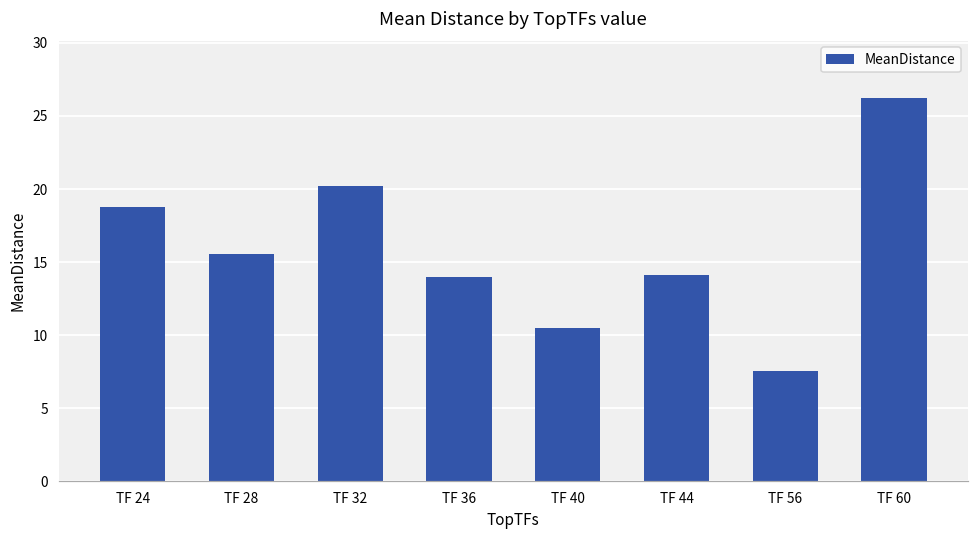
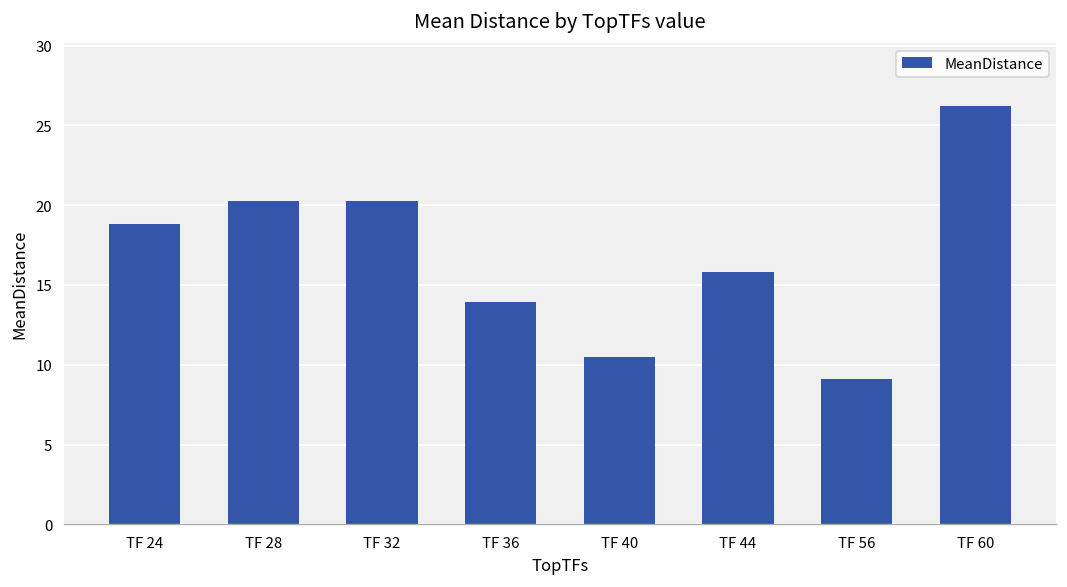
TF 28: 15.6 -> 20.3
TF 44: 14.1 -> 15.8
TF 56: 7.6 -> 9.1
